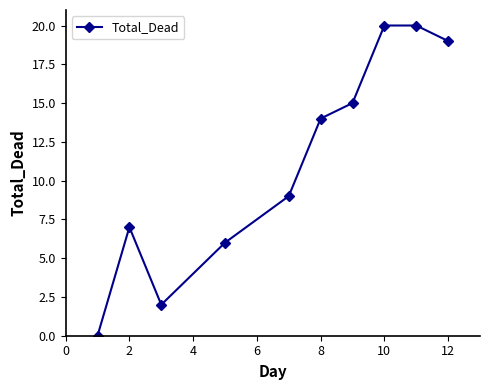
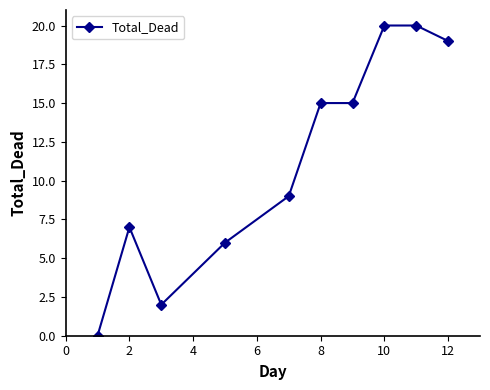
8: 14 -> 15
